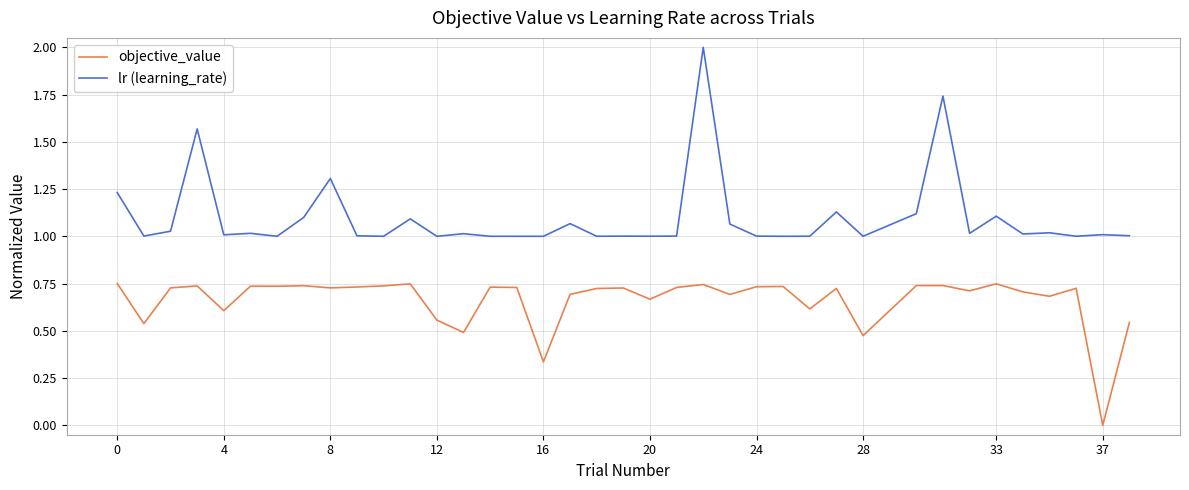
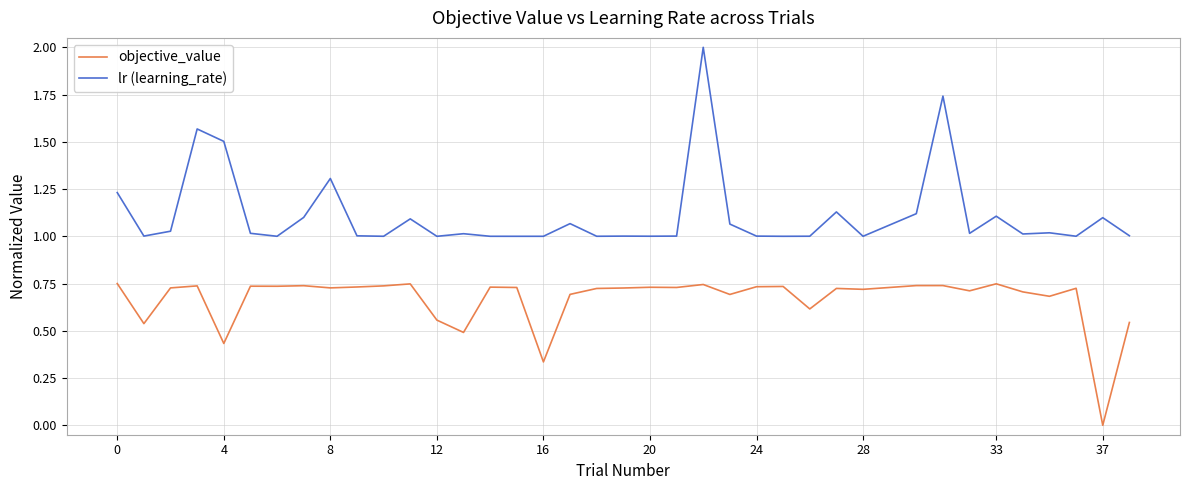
objective_value, 4: 0.61 -> 0.43
lr (learning_rate), 4: 1.01 -> 1.50
objective_value, 20: 0.67 -> 0.73
objective_value, 28: 0.47 -> 0.72
lr (learning_rate), 37: 1.01 -> 1.10
